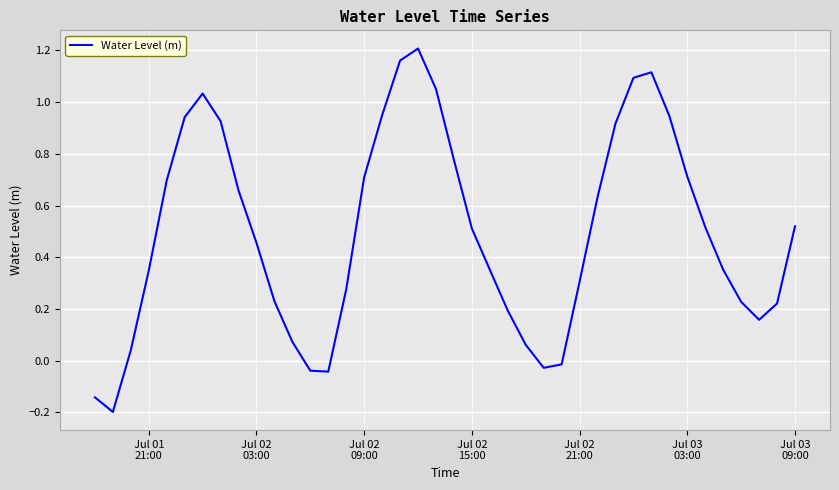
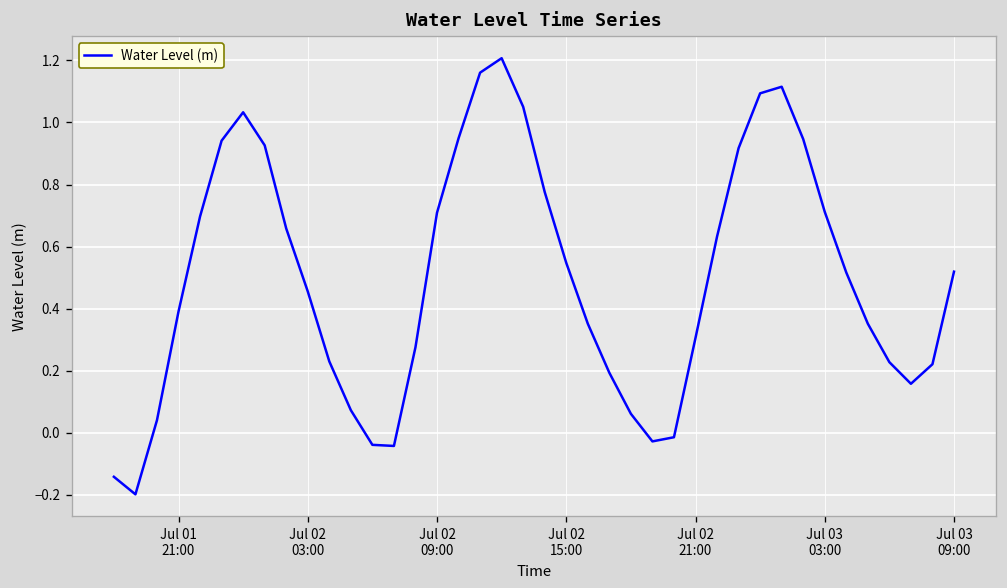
Jul 01 21:00: 0.35 -> 0.39
Jul 02 15:00: 0.51 -> 0.55
